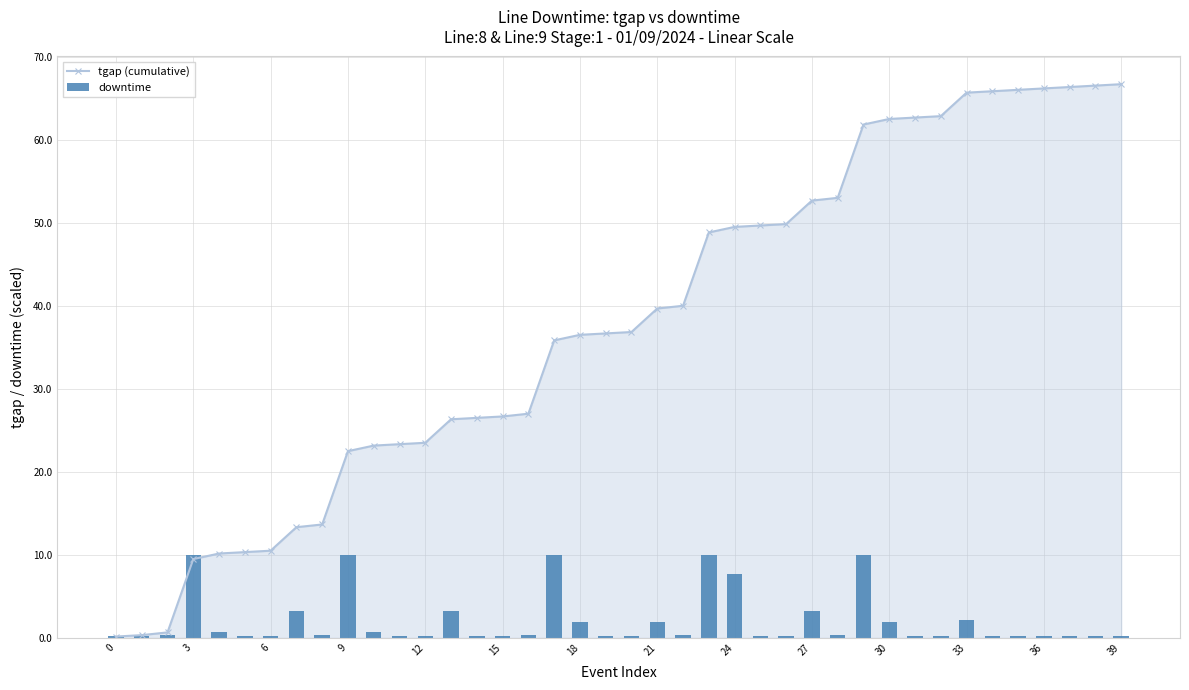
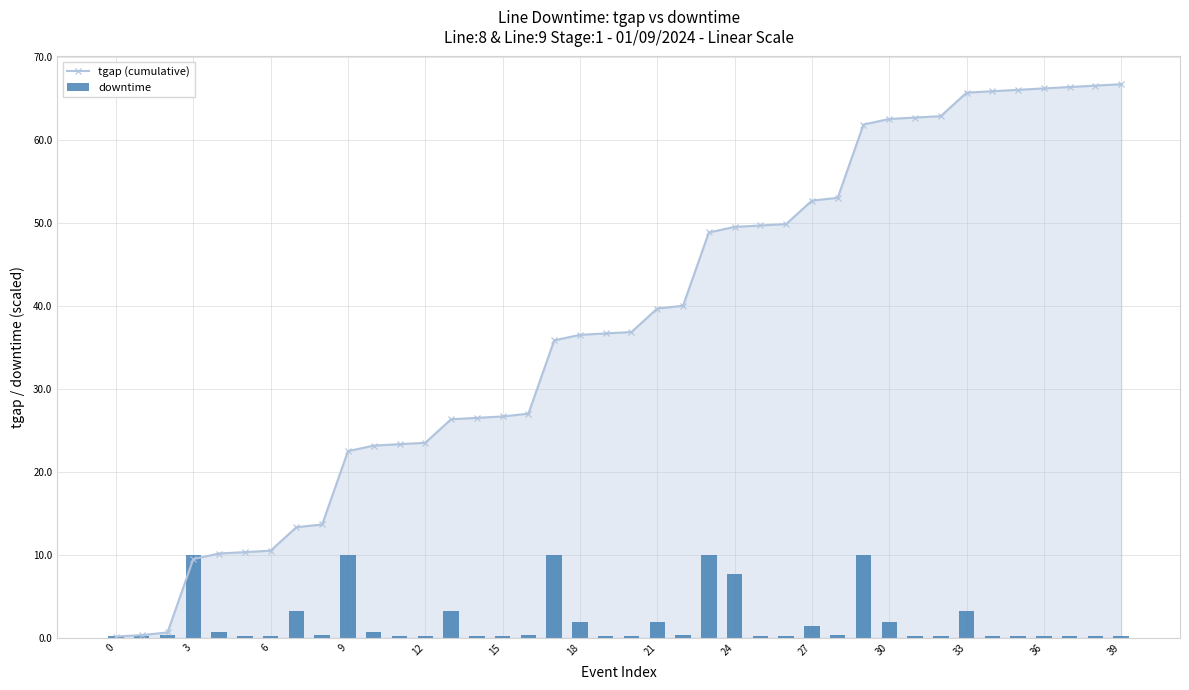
downtime, 27: 3 -> 1
downtime, 33: 2 -> 3
